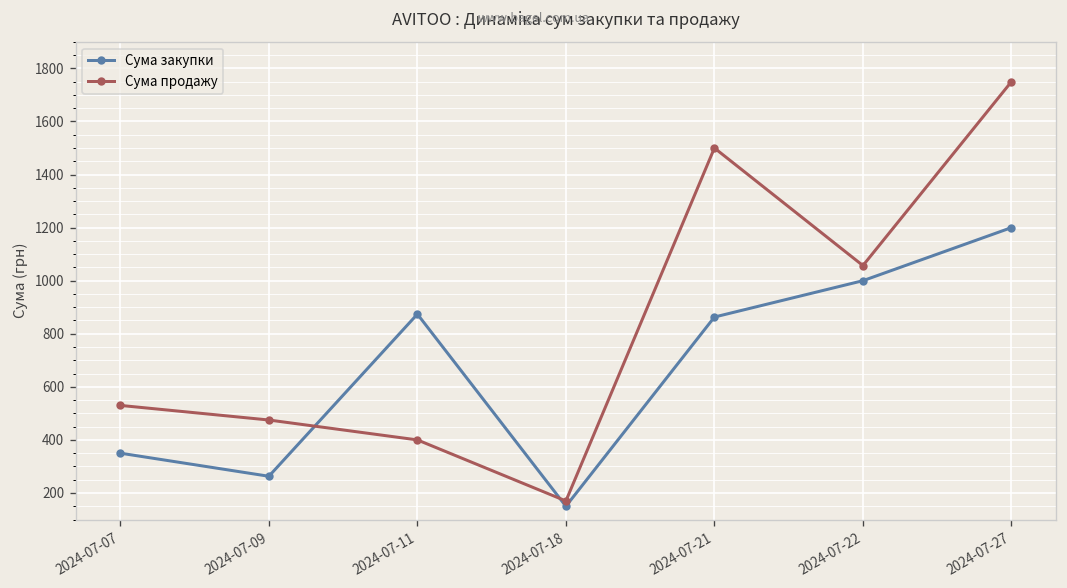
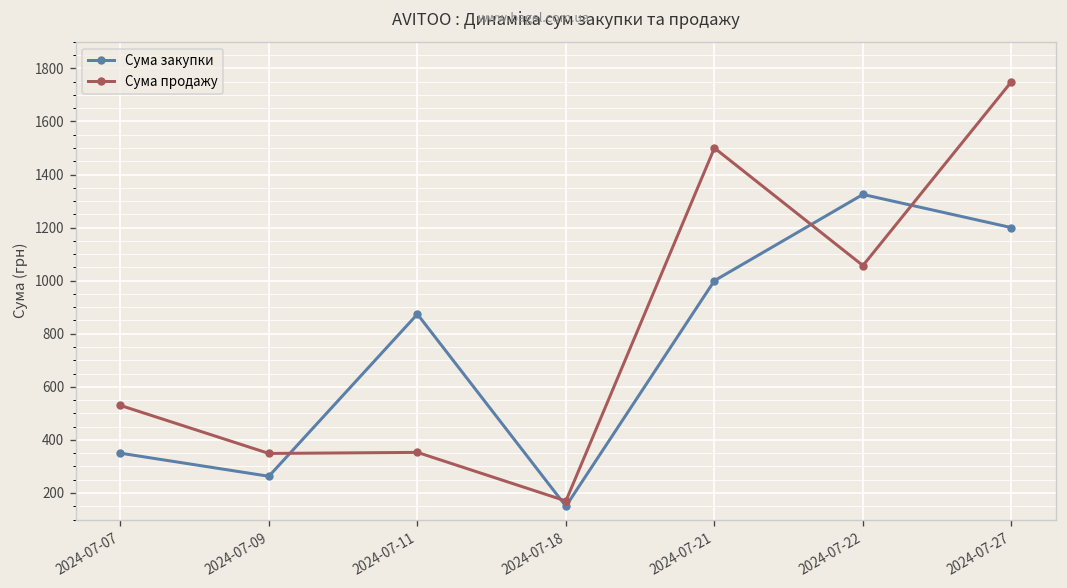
Сума продажу, 2024-07-09: 480 -> 350
Сума продажу, 2024-07-11: 400 -> 350
Сума закупки, 2024-07-21: 860 -> 1000
Сума закупки, 2024-07-22: 1000 -> 1330
